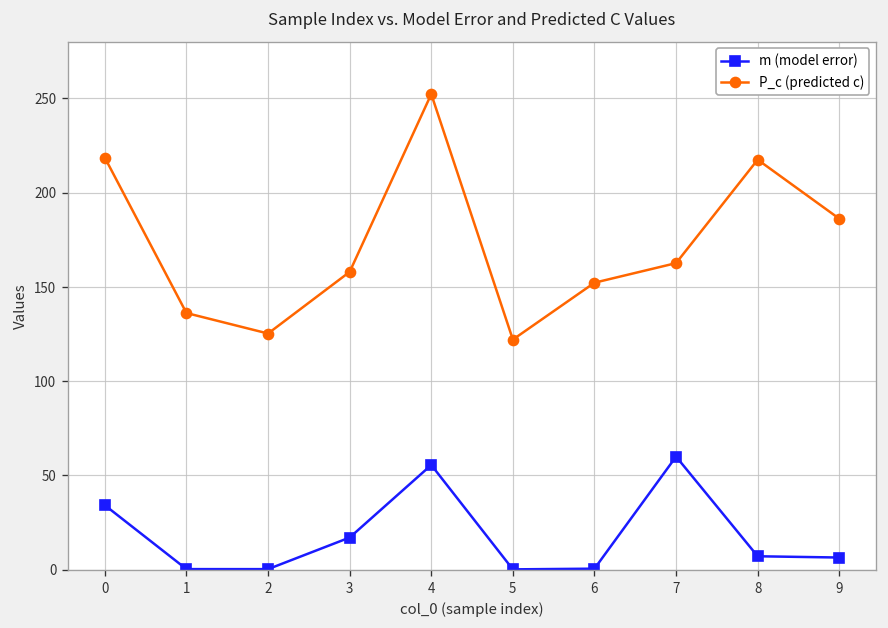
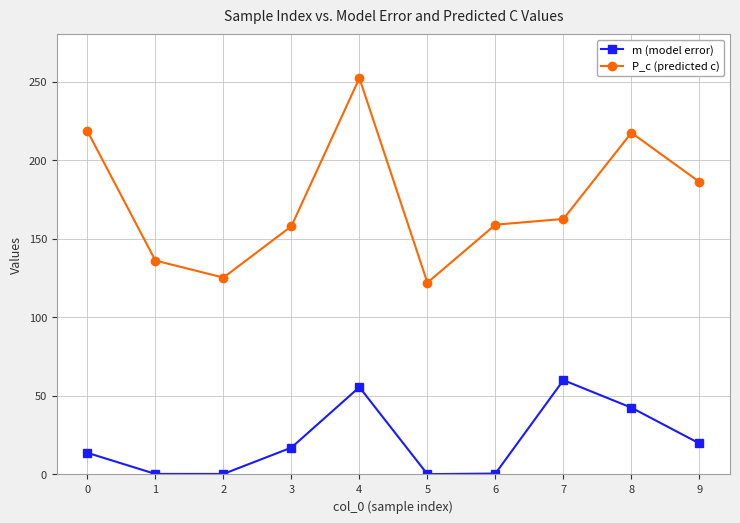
m (model error), 0: 34 -> 14
P_c (predicted c), 6: 152 -> 159
m (model error), 8: 7 -> 42
m (model error), 9: 6 -> 20
